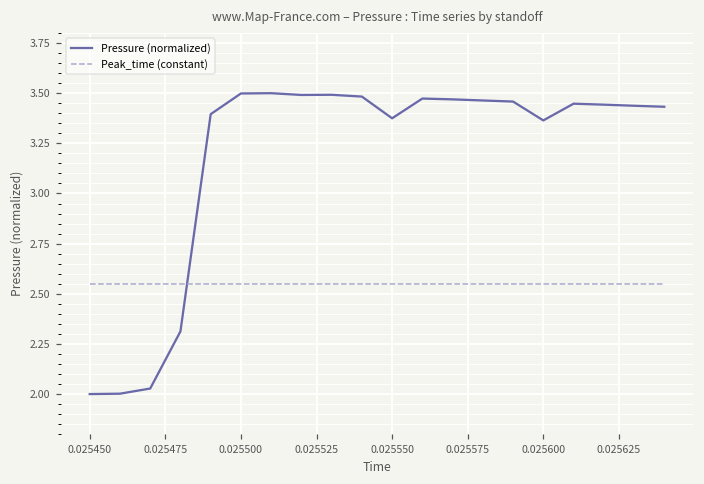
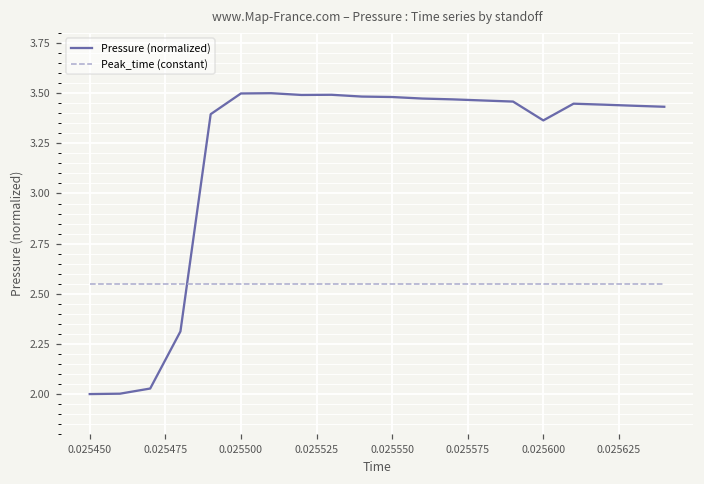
Pressure (normalized), 0.025550: 3.37 -> 3.48
